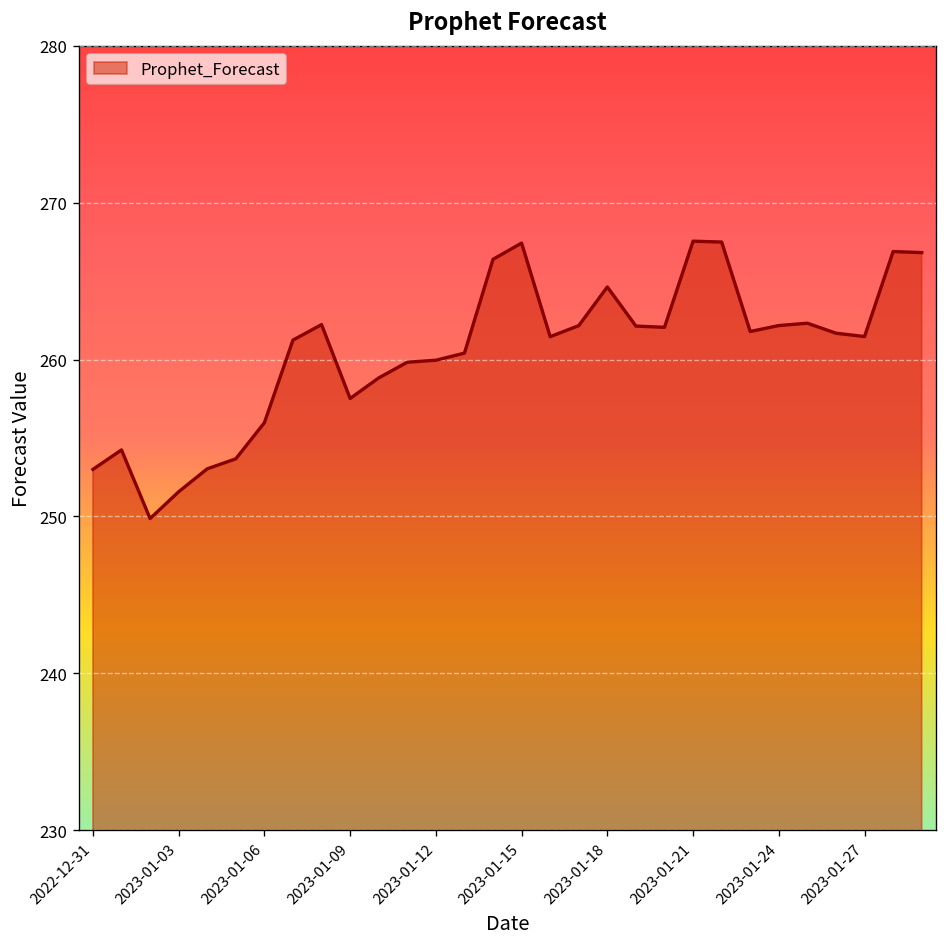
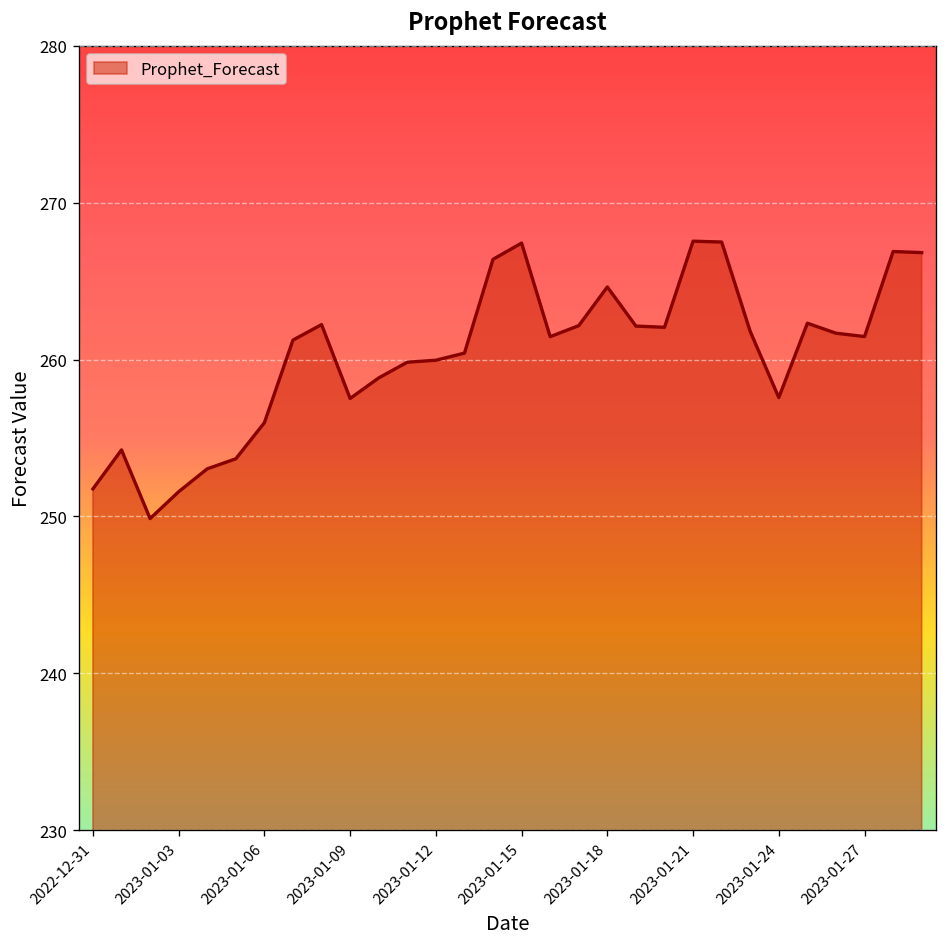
2022-12-31: 253.0 -> 251.8
2023-01-24: 262.2 -> 257.6
